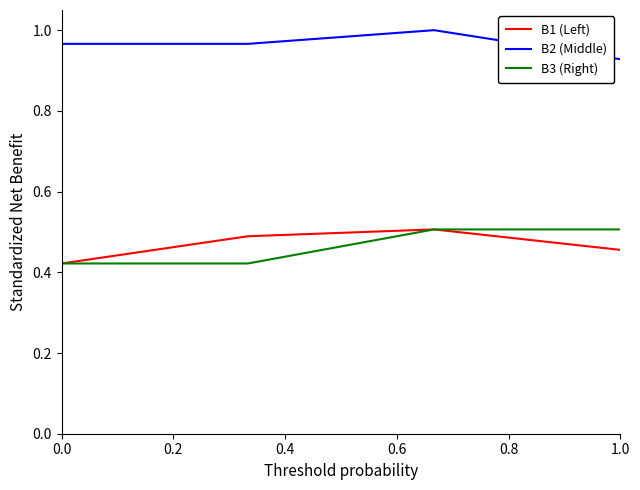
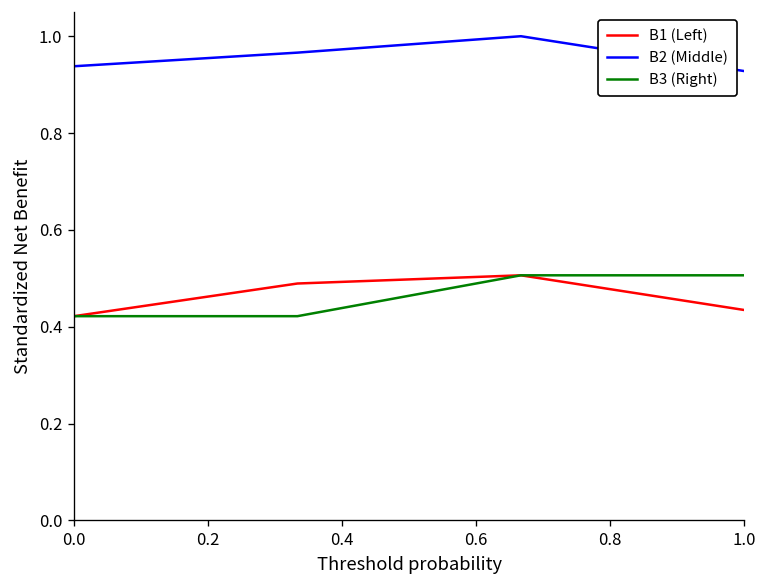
B2 (Middle), 0.0: 0.97 -> 0.94
B1 (Left), 1.0: 0.46 -> 0.43
